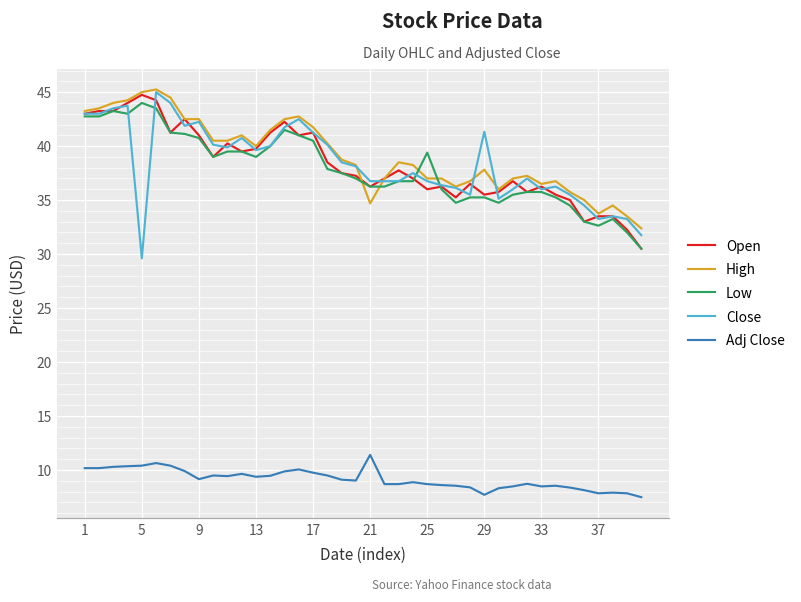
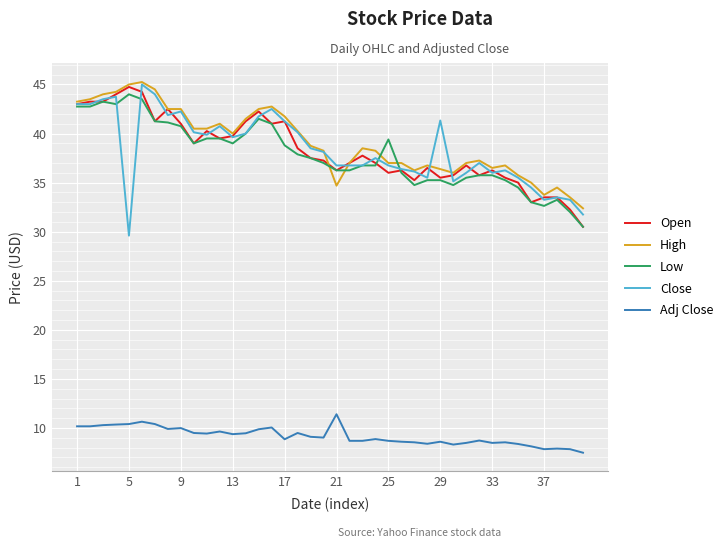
Adj Close, 9: 9 -> 10
Low, 17: 41 -> 39
Adj Close, 17: 10 -> 9
High, 29: 38 -> 36
Adj Close, 29: 8 -> 9
